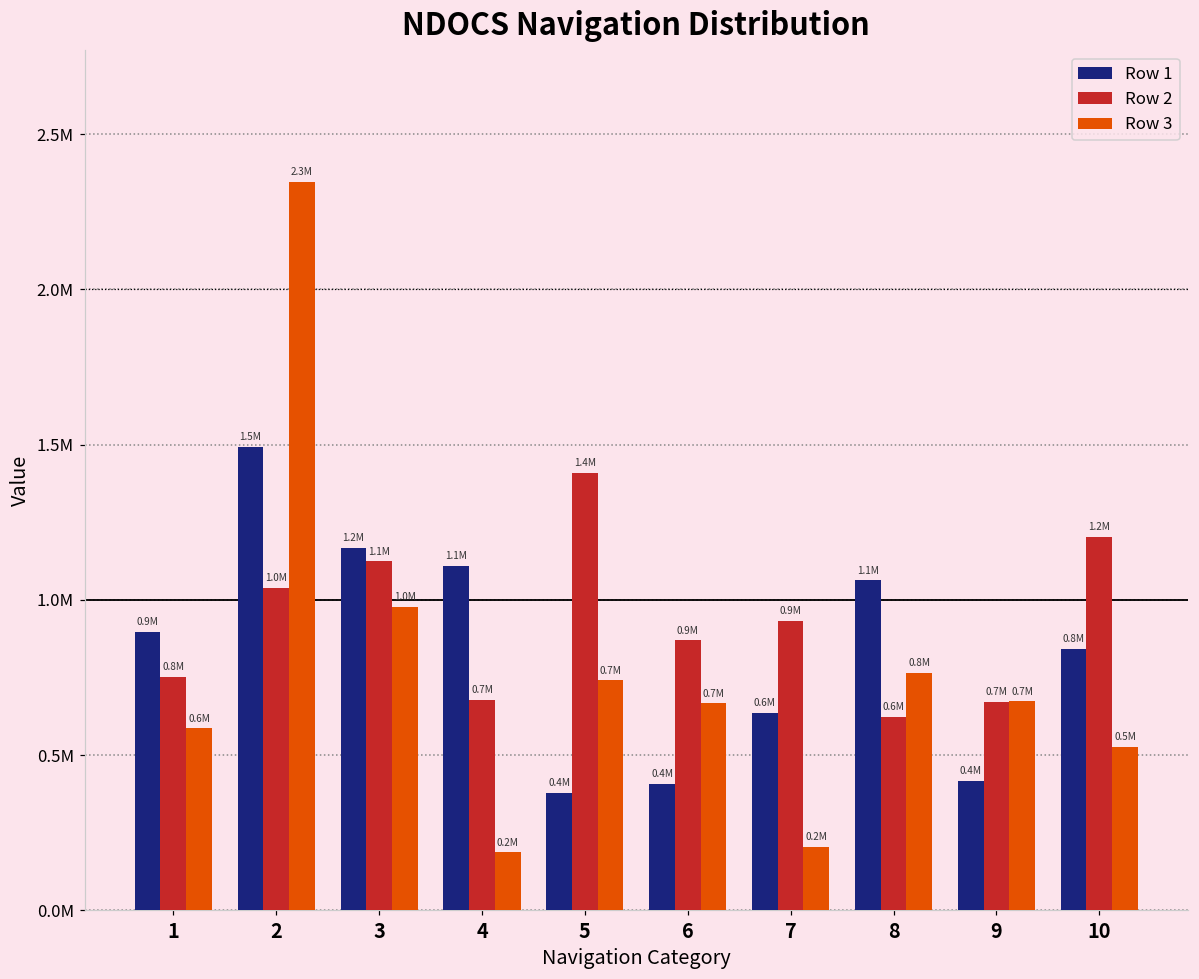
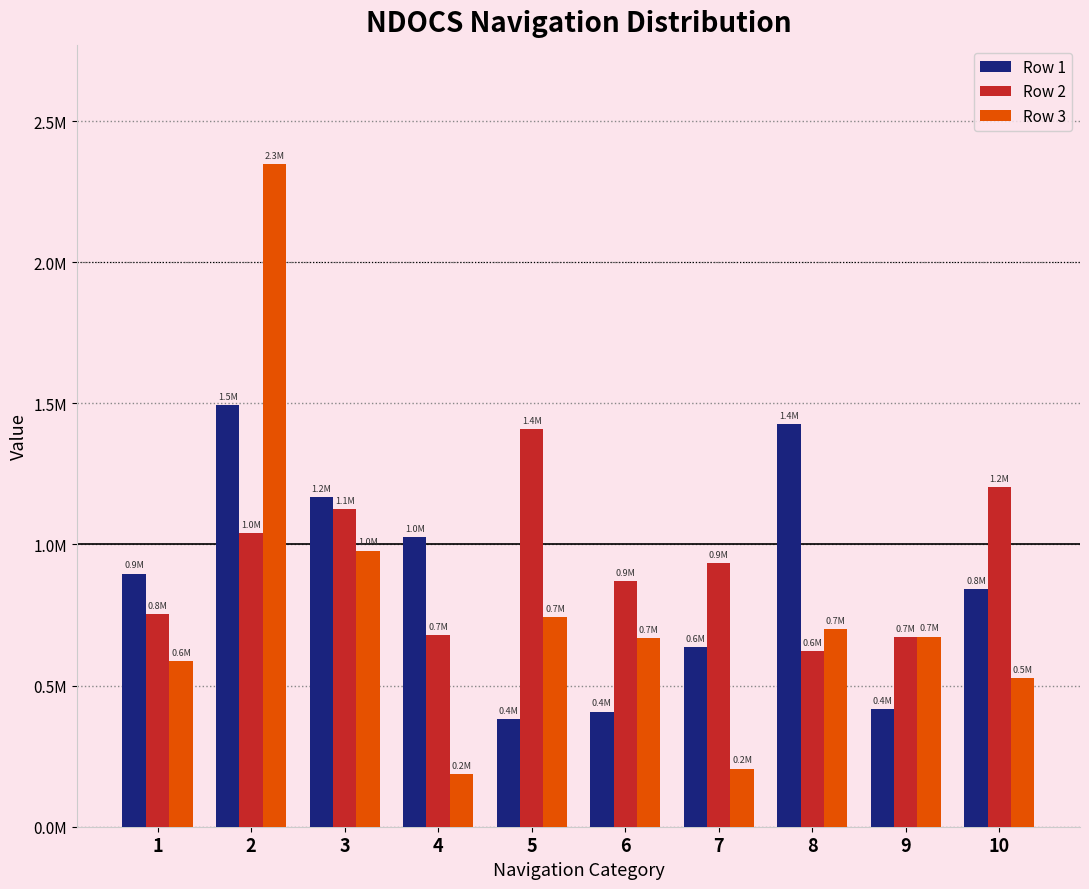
Row 1, 4: 1.1M -> 1.0M
Row 1, 8: 1.1M -> 1.4M
Row 3, 8: 0.8M -> 0.7M
